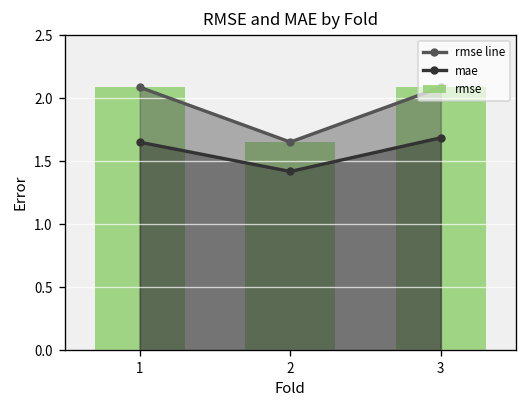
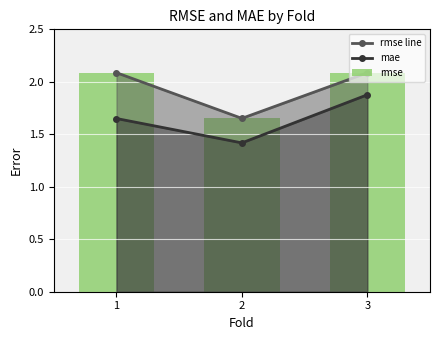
mae, 3: 1.69 -> 1.88
